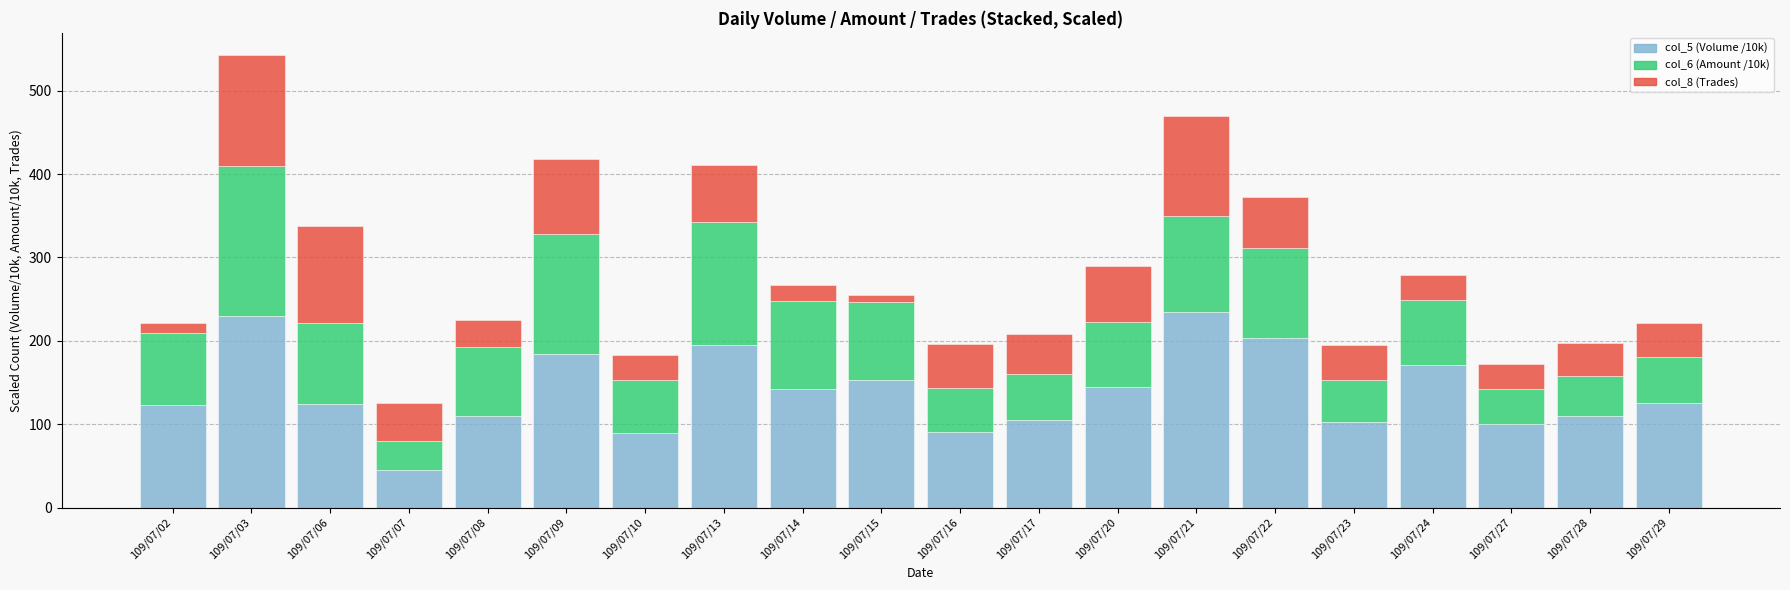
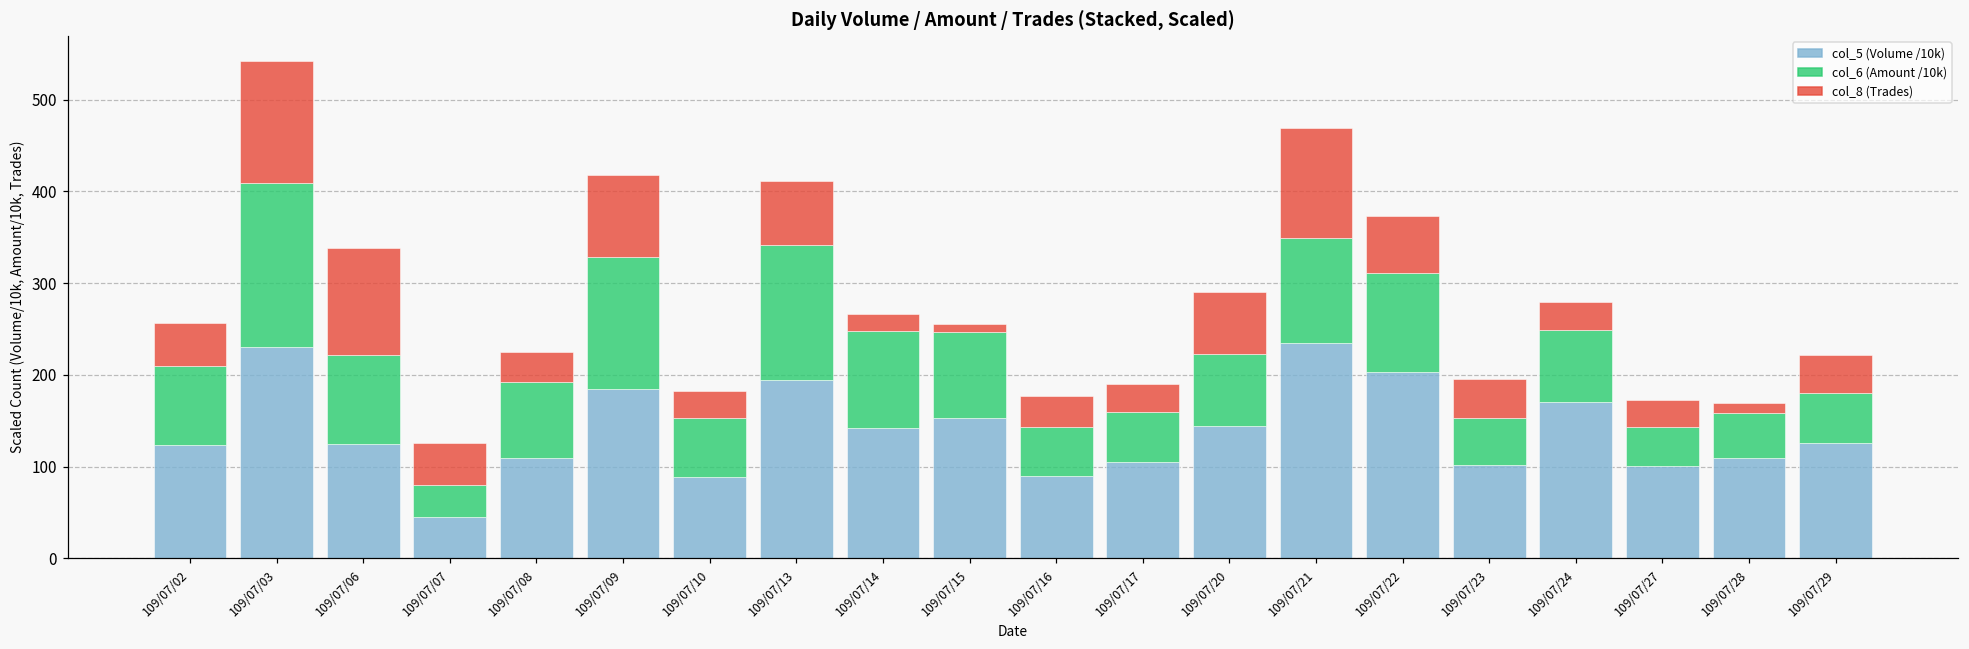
col_8 (Trades), 109/07/02: 10 -> 50
col_8 (Trades), 109/07/16: 50 -> 30
col_8 (Trades), 109/07/17: 50 -> 30
col_8 (Trades), 109/07/28: 40 -> 10
